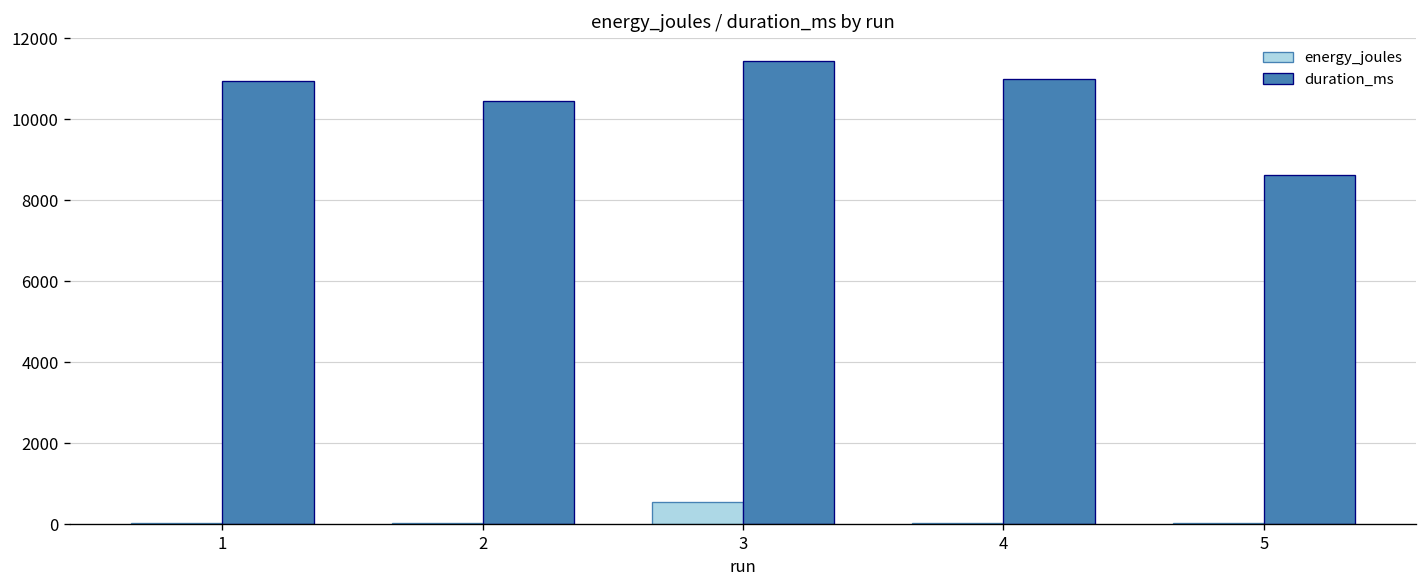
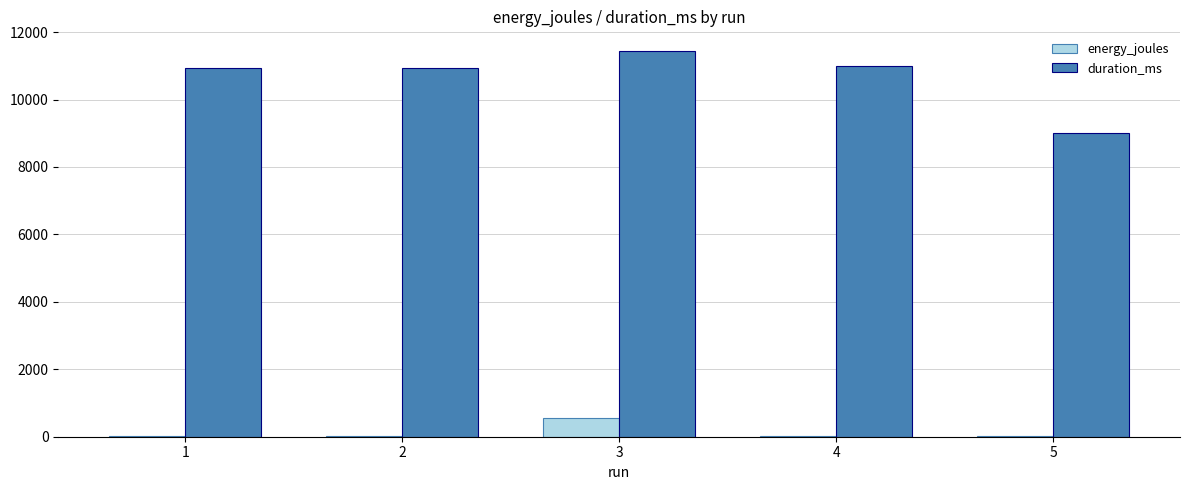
duration_ms, 2: 10500 -> 10900
duration_ms, 5: 8600 -> 9000
